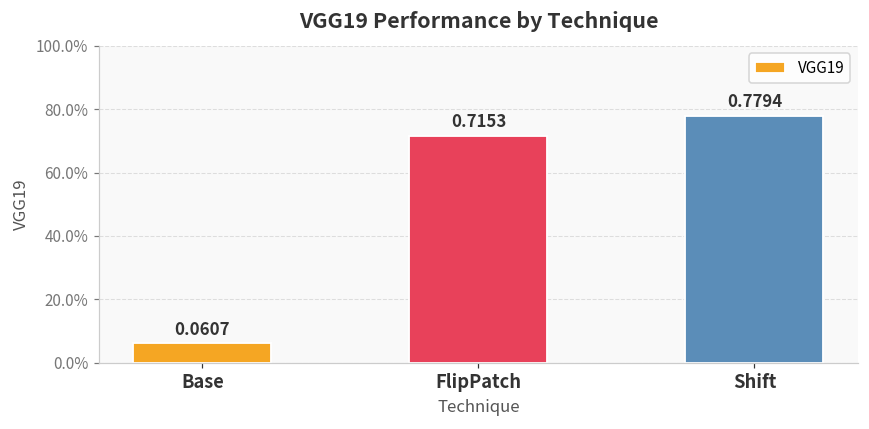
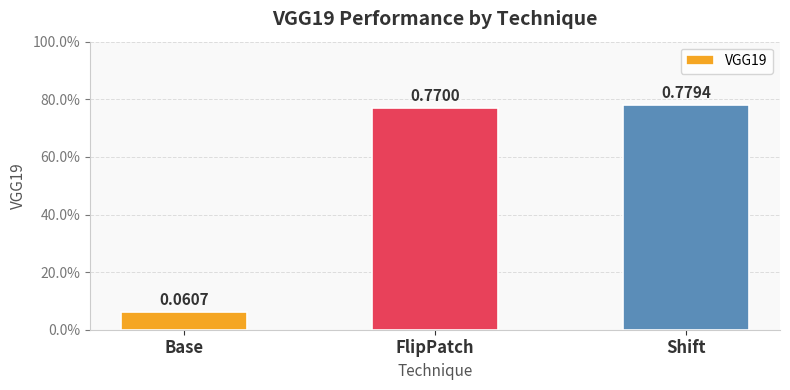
FlipPatch: 0.7153 -> 0.7700
